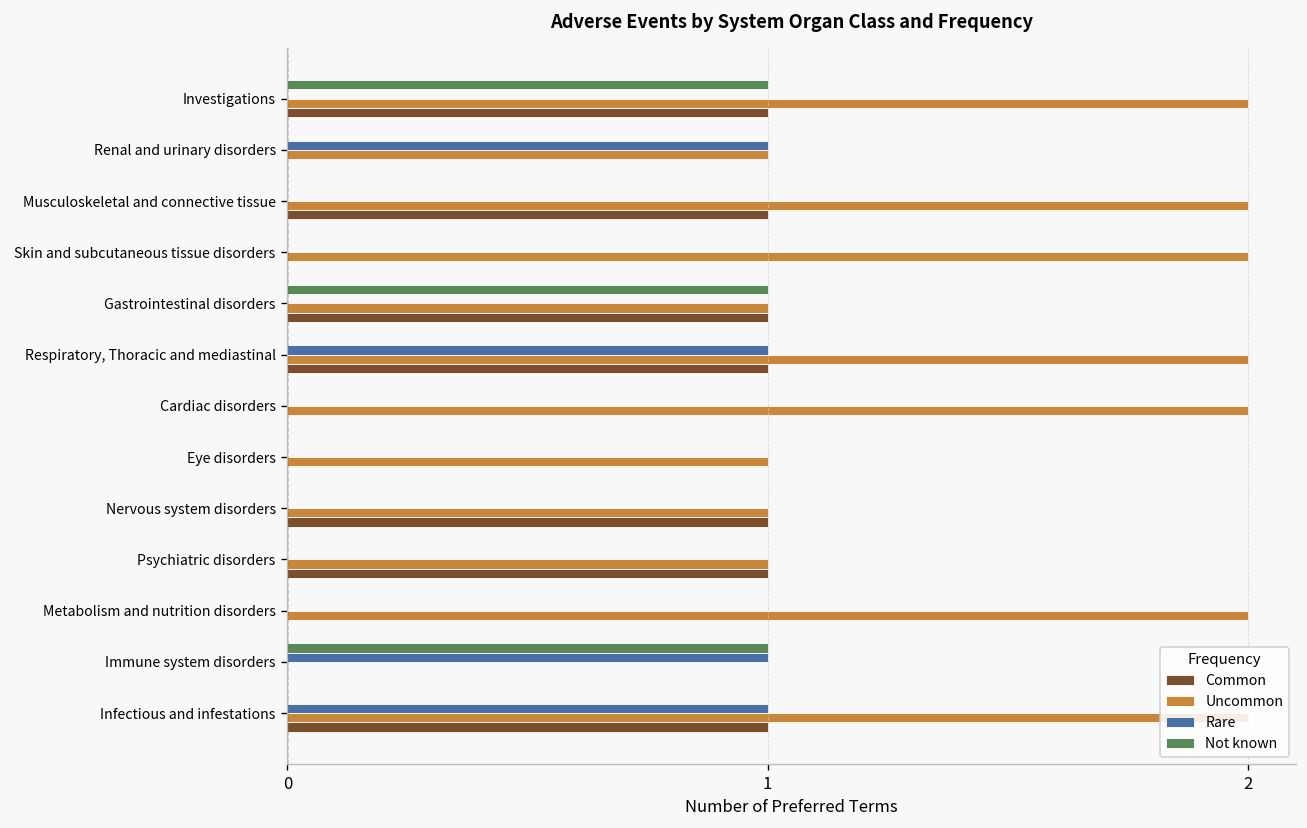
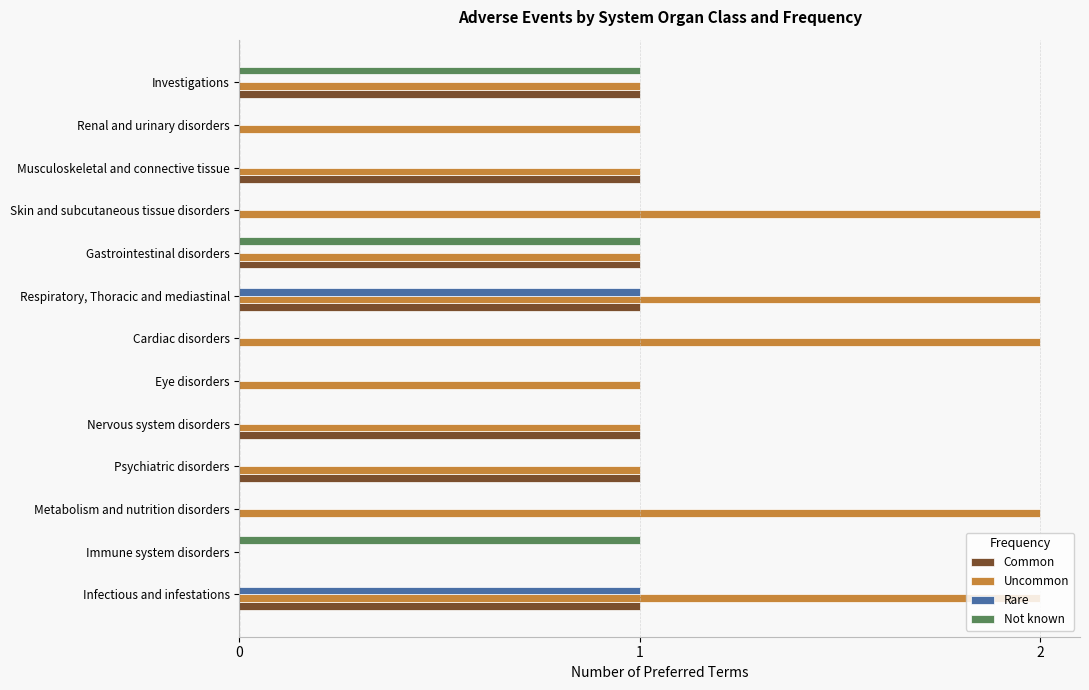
Uncommon, Investigations: 2 -> 1
Rare, Renal and urinary disorders: 1 -> 0
Uncommon, Musculoskeletal and connective tissue: 2 -> 1
Rare, Immune system disorders: 1 -> 0
